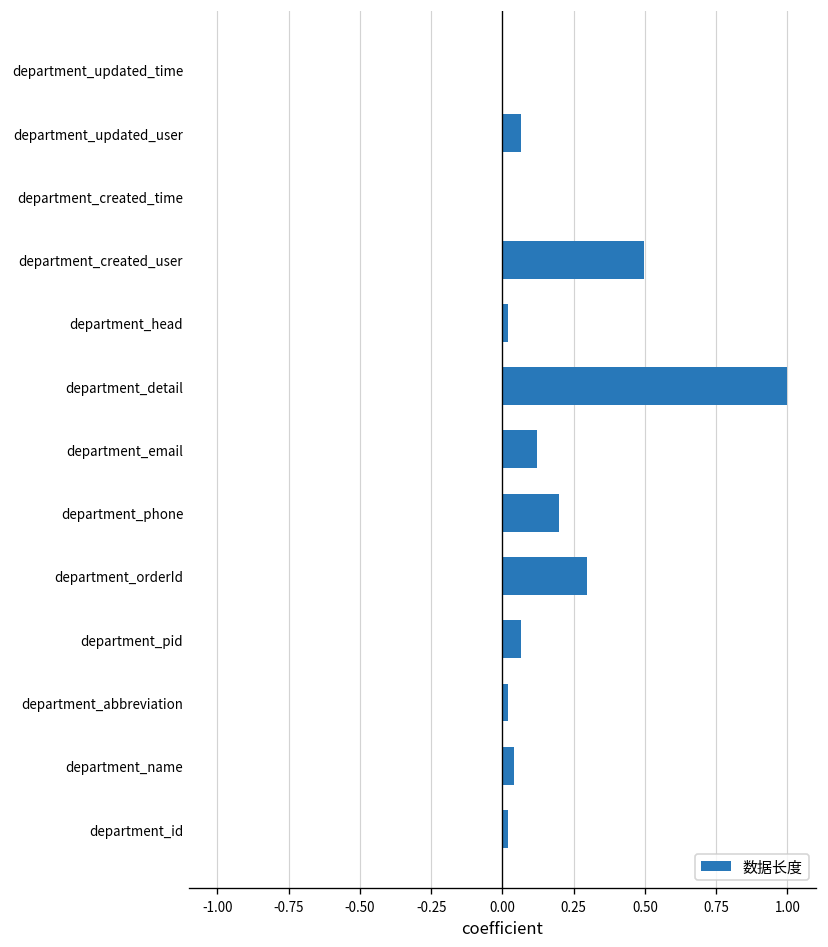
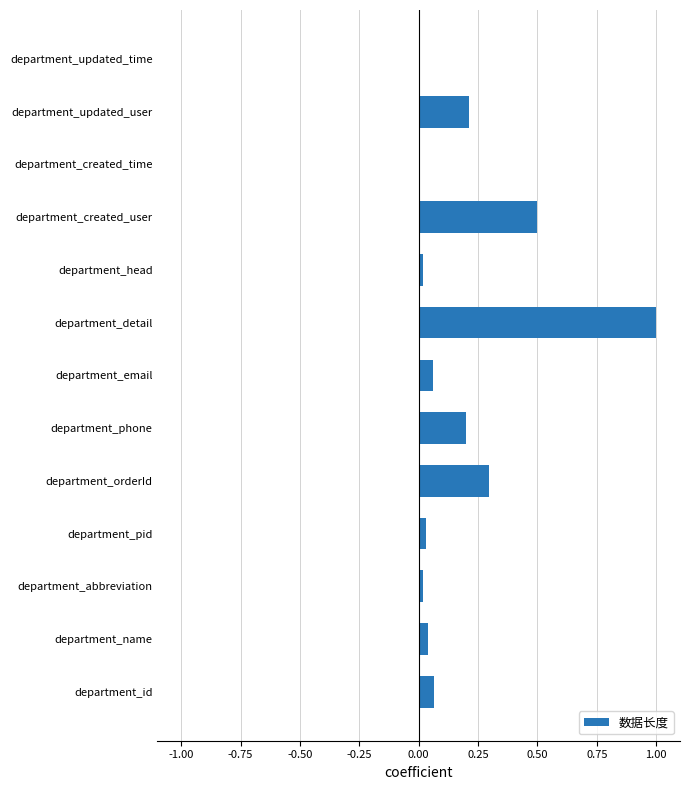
department_updated_user: 0.06 -> 0.21
department_email: 0.12 -> 0.06
department_pid: 0.06 -> 0.03
department_id: 0.02 -> 0.06
